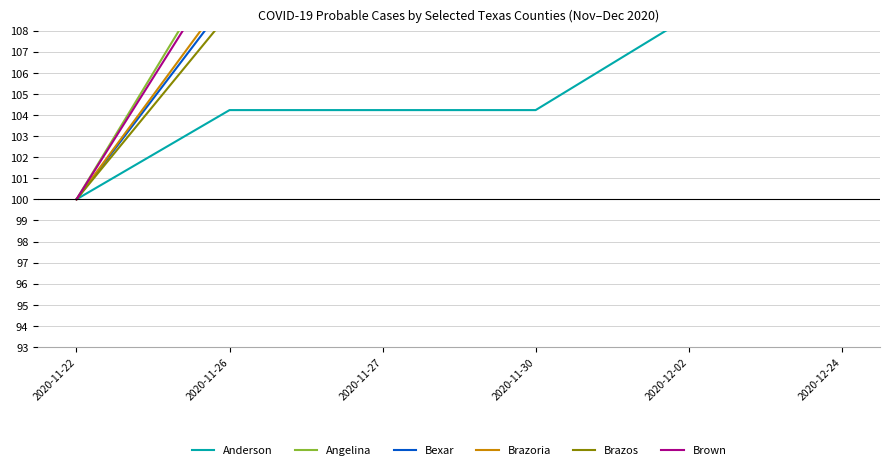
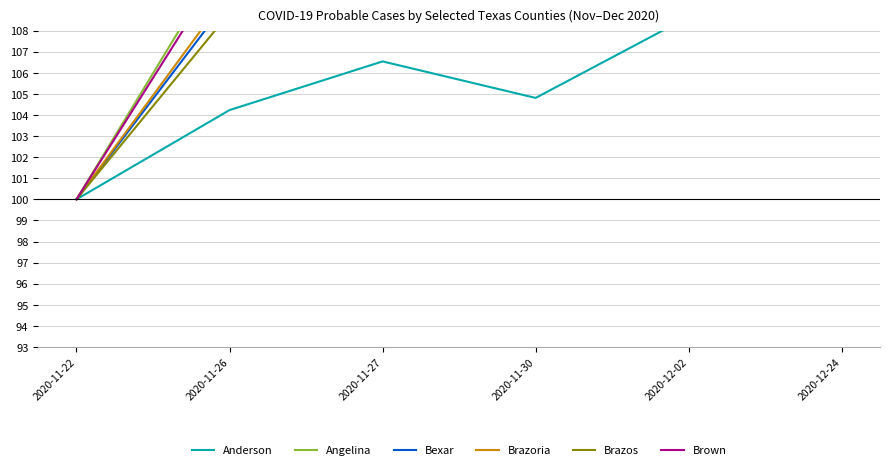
Anderson, 2020-11-27: 104.2 -> 106.5
Anderson, 2020-11-30: 104.2 -> 104.8
